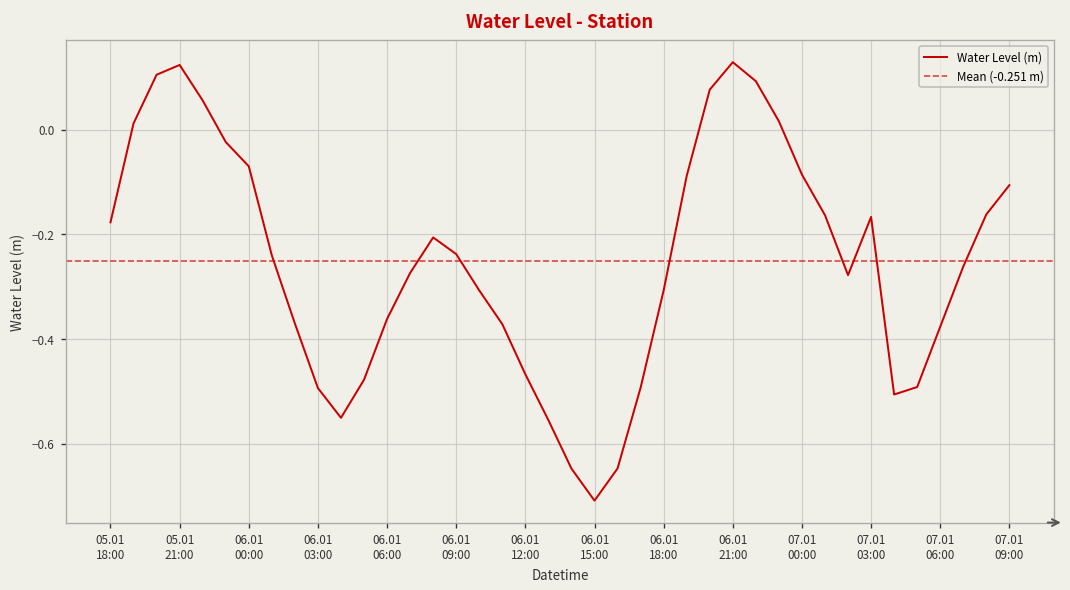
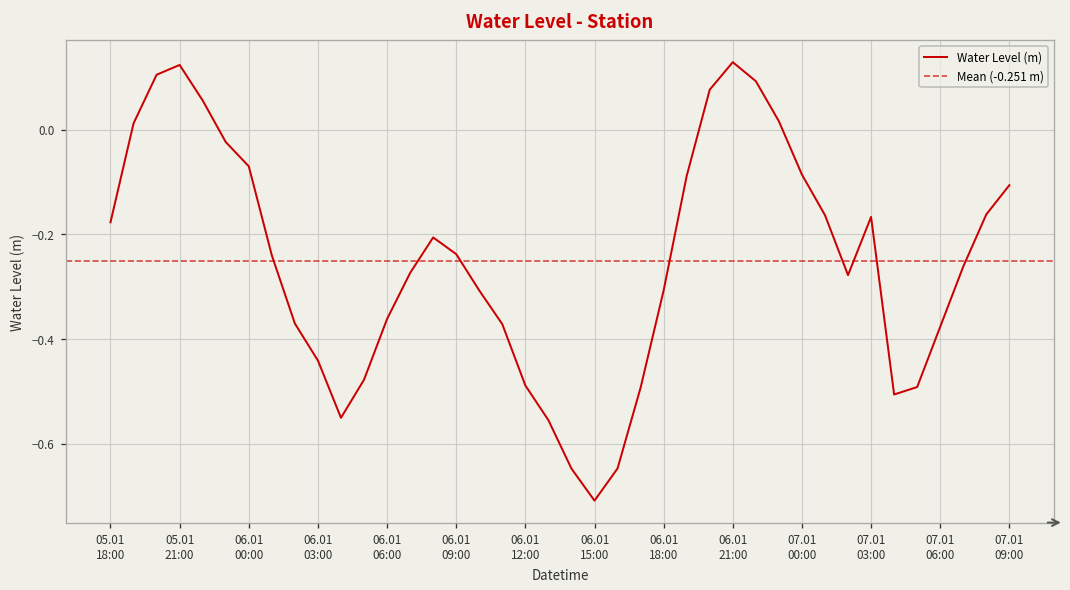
06.01 03:00: -0.49 -> -0.44
06.01 12:00: -0.47 -> -0.49
